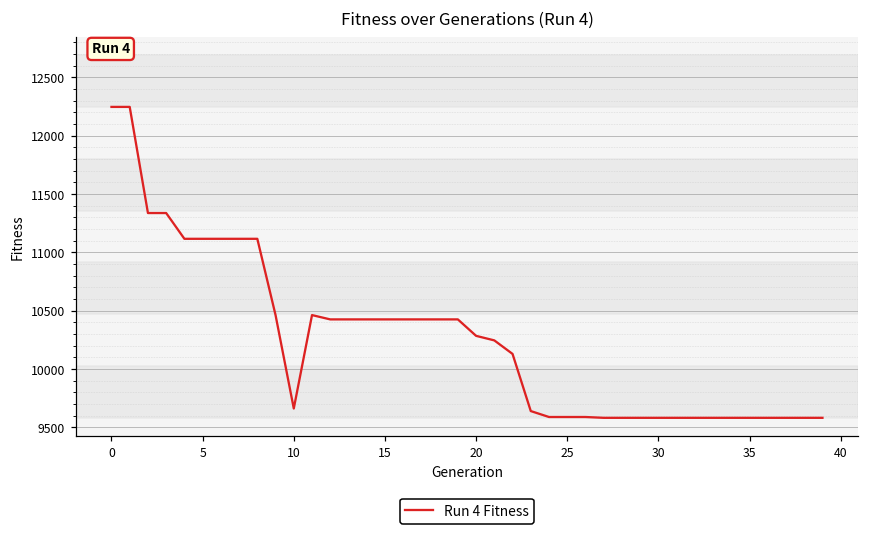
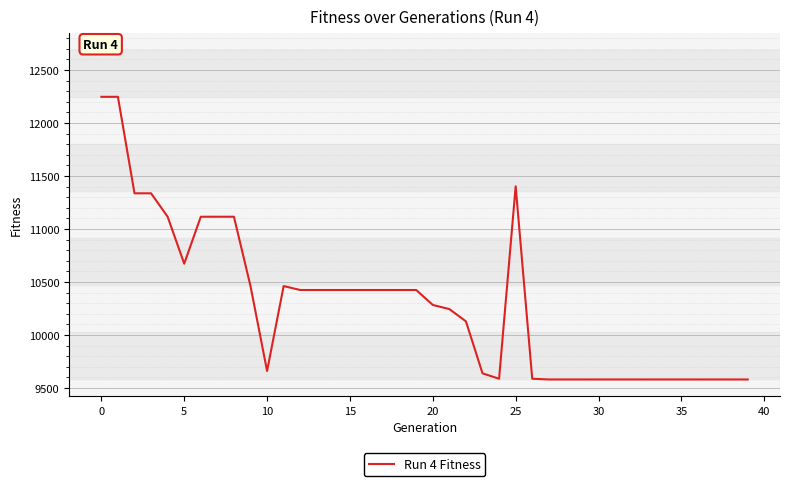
5: 11120 -> 10670
25: 9590 -> 11400
